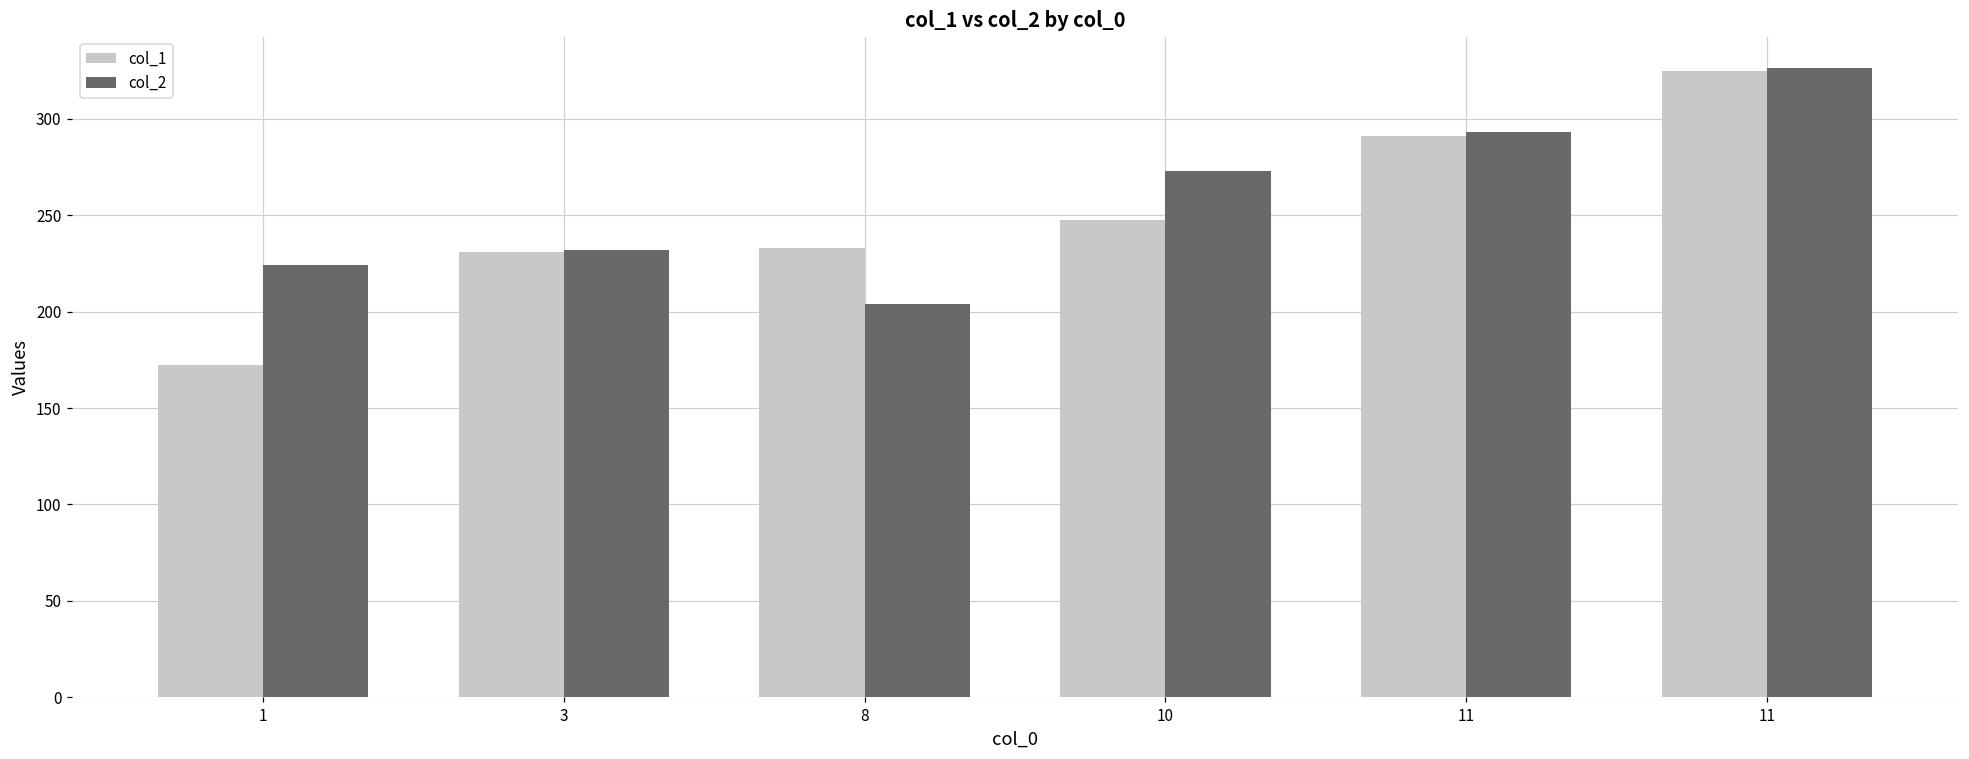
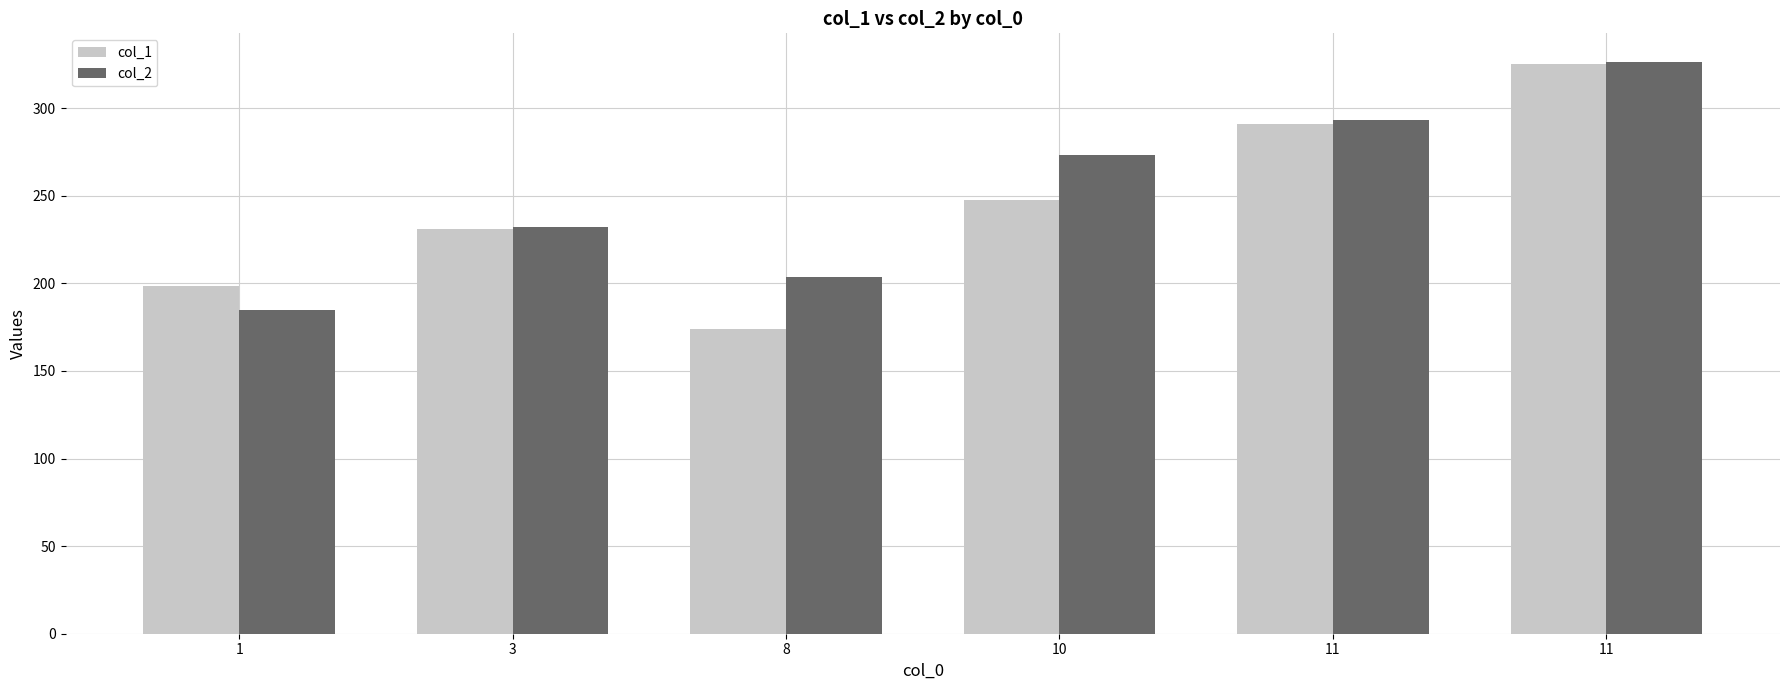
col_1, 1: 172 -> 198
col_2, 1: 224 -> 185
col_1, 8: 233 -> 174
